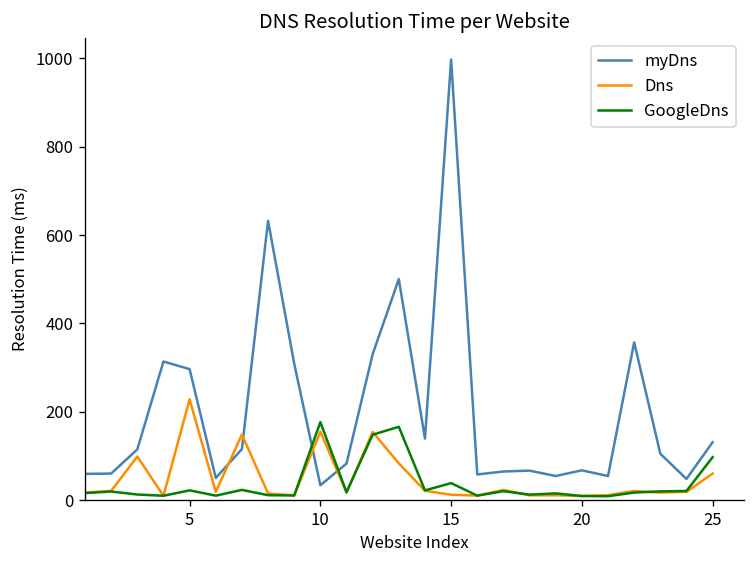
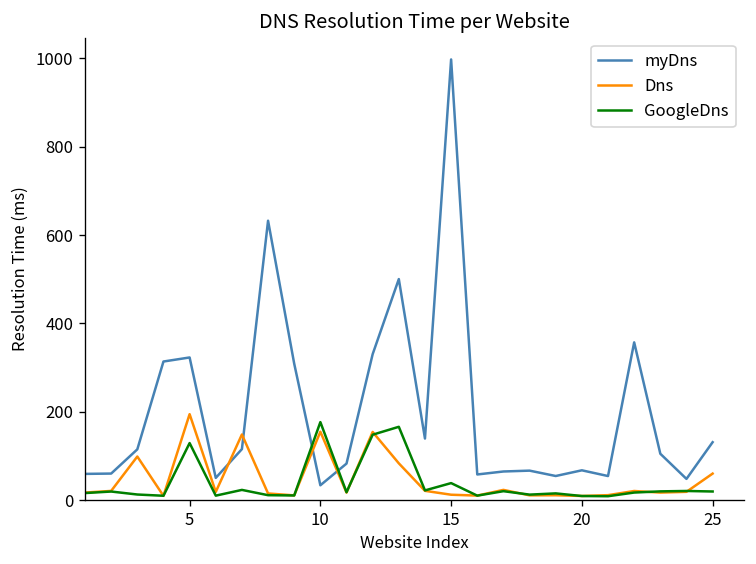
myDns, 5: 300 -> 320
Dns, 5: 230 -> 190
GoogleDns, 5: 20 -> 130
GoogleDns, 25: 100 -> 20
